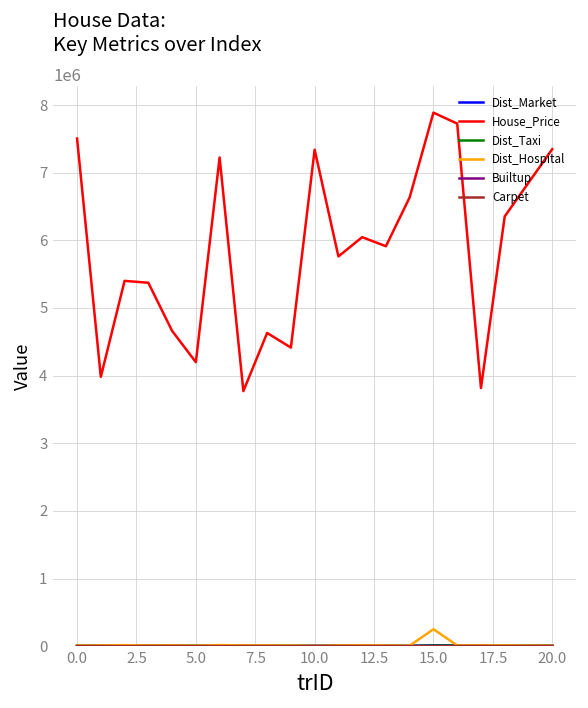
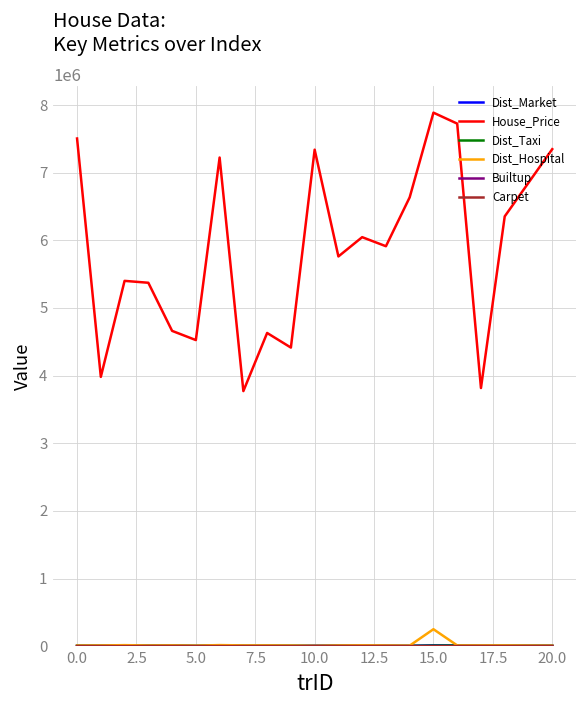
House_Price, 5.0: 4200000 -> 4500000
